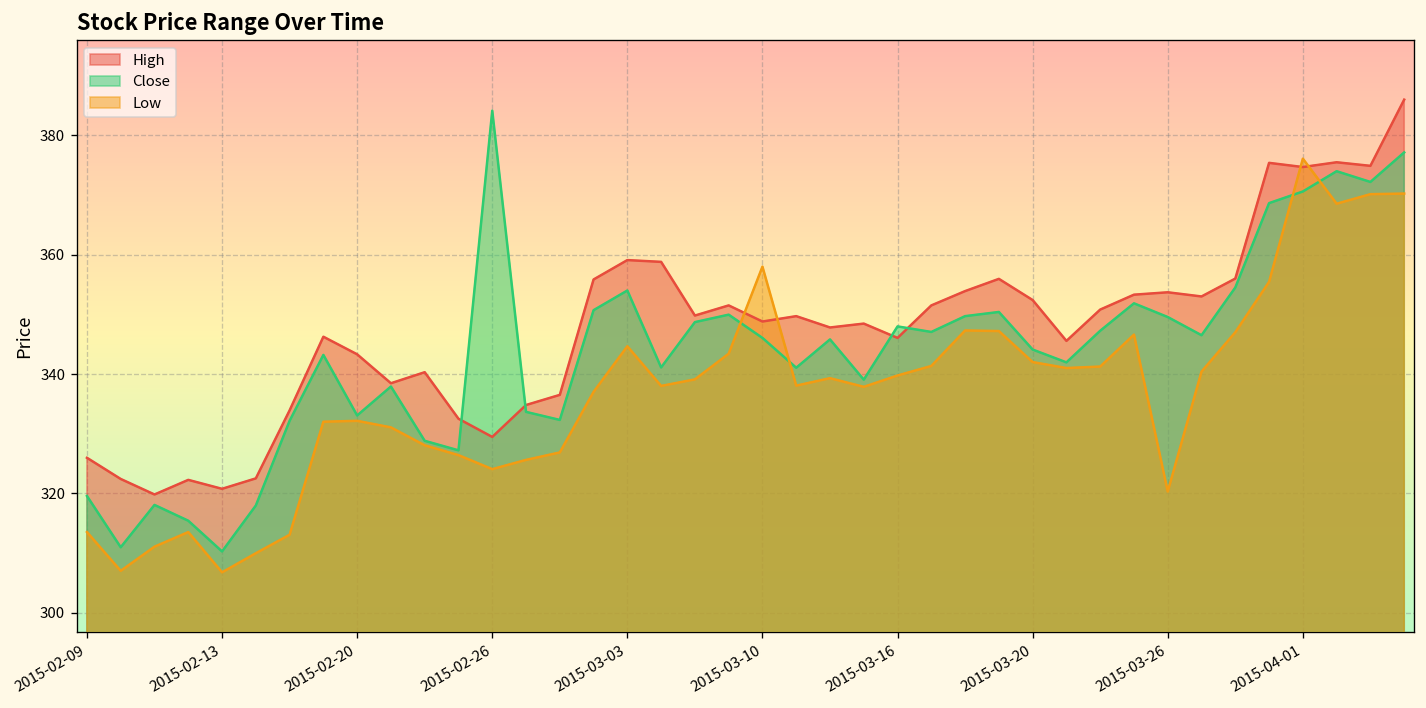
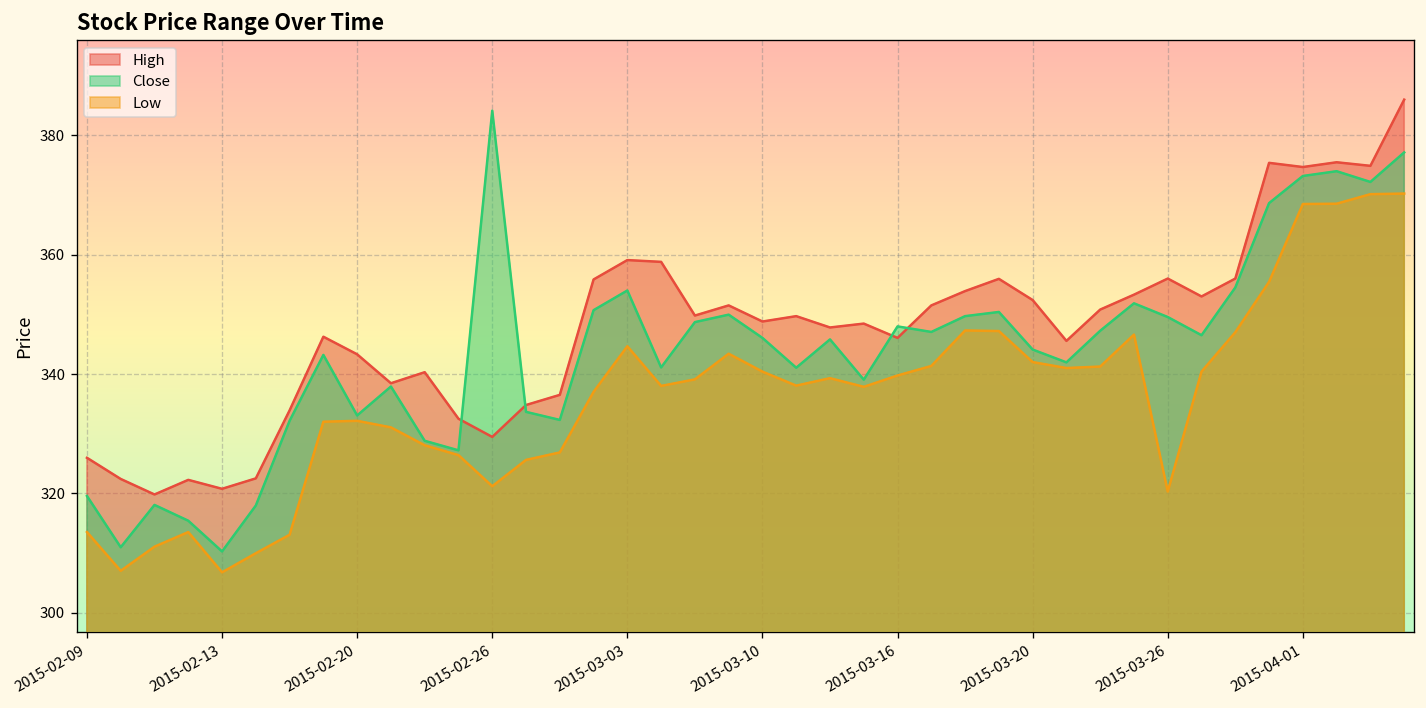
Low, 2015-02-26: 324 -> 321
Low, 2015-03-10: 358 -> 340
High, 2015-03-26: 354 -> 356
Close, 2015-04-01: 371 -> 373
Low, 2015-04-01: 376 -> 369
